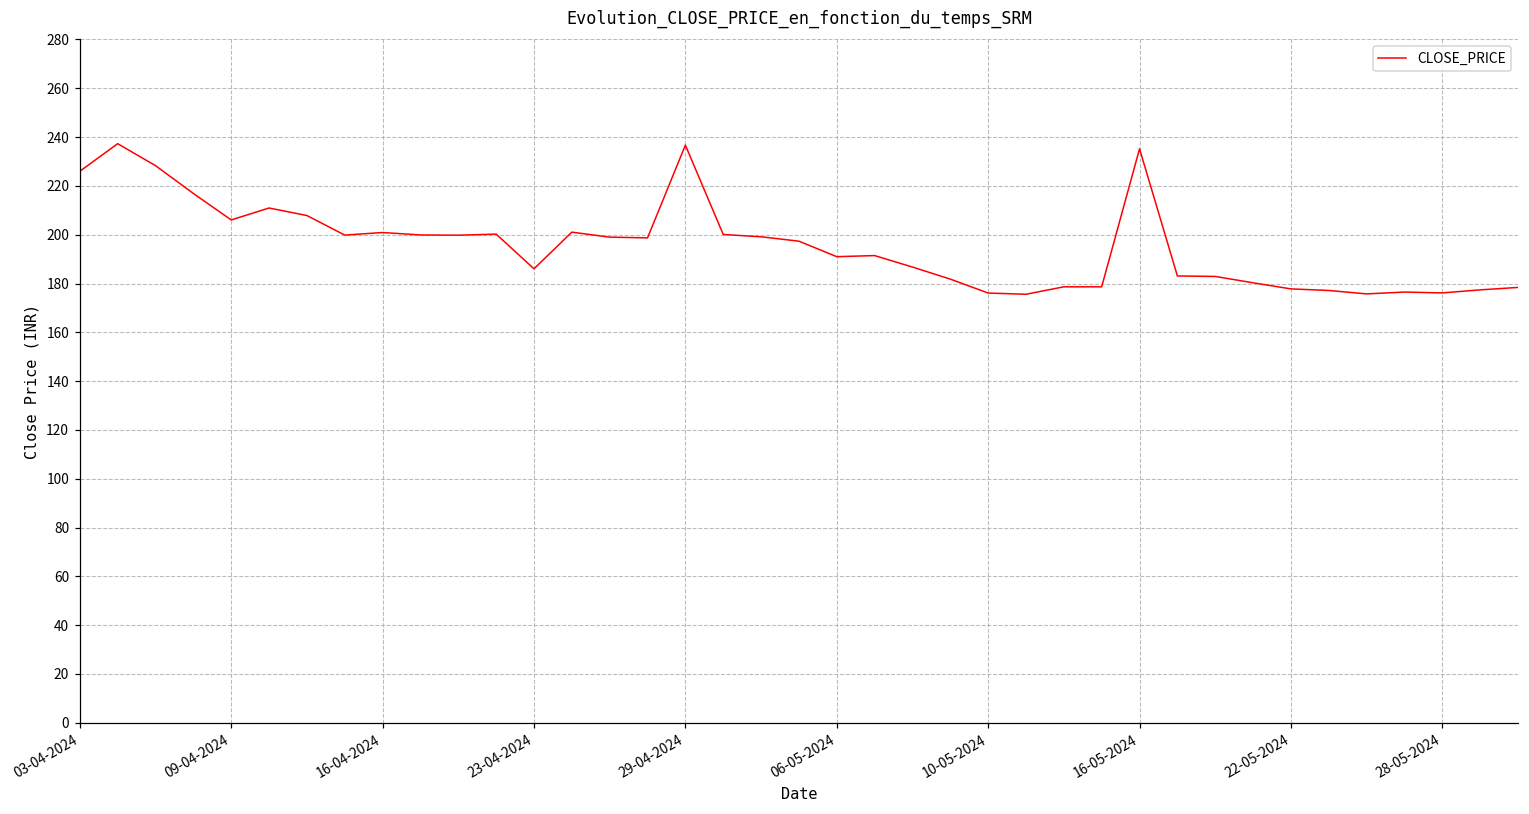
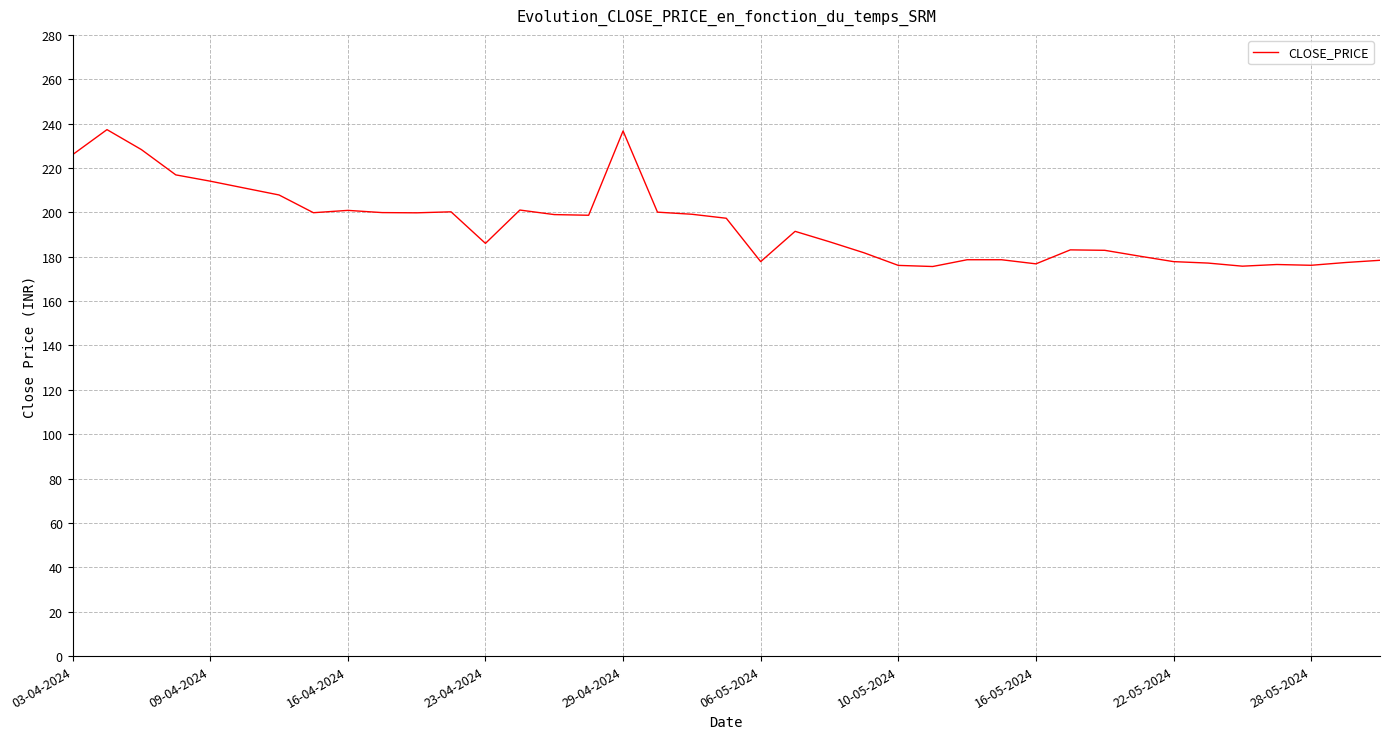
09-04-2024: 206 -> 214
06-05-2024: 191 -> 178
16-05-2024: 235 -> 177
